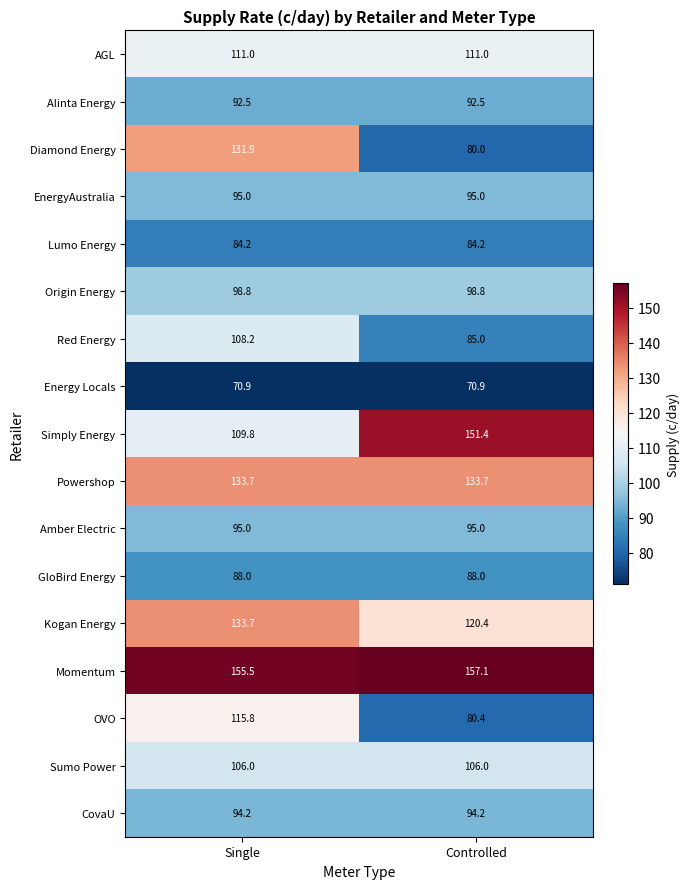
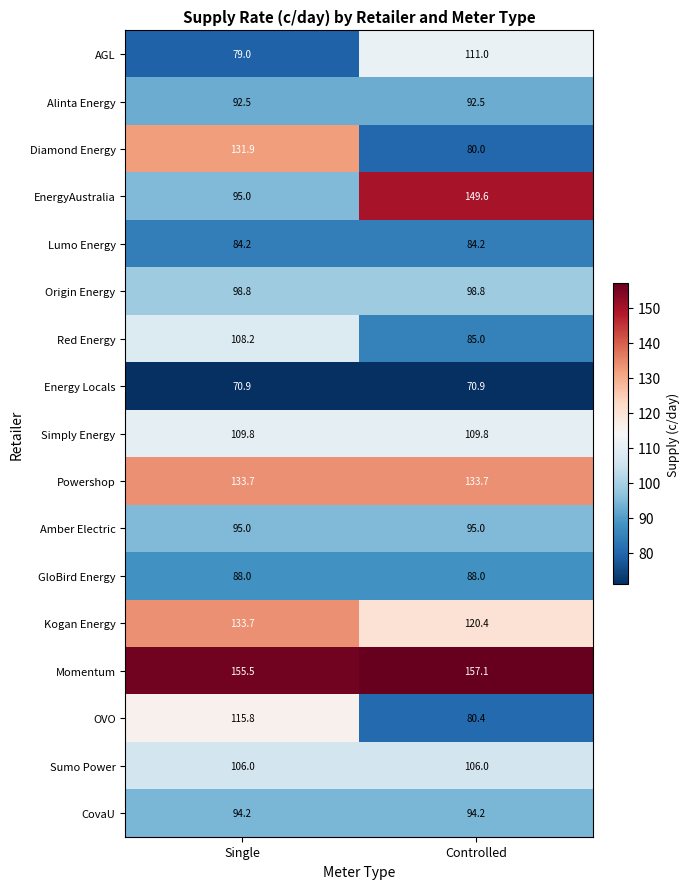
AGL, Single: 111.0 -> 79.0
EnergyAustralia, Controlled: 95.0 -> 149.6
Simply Energy, Controlled: 151.4 -> 109.8
